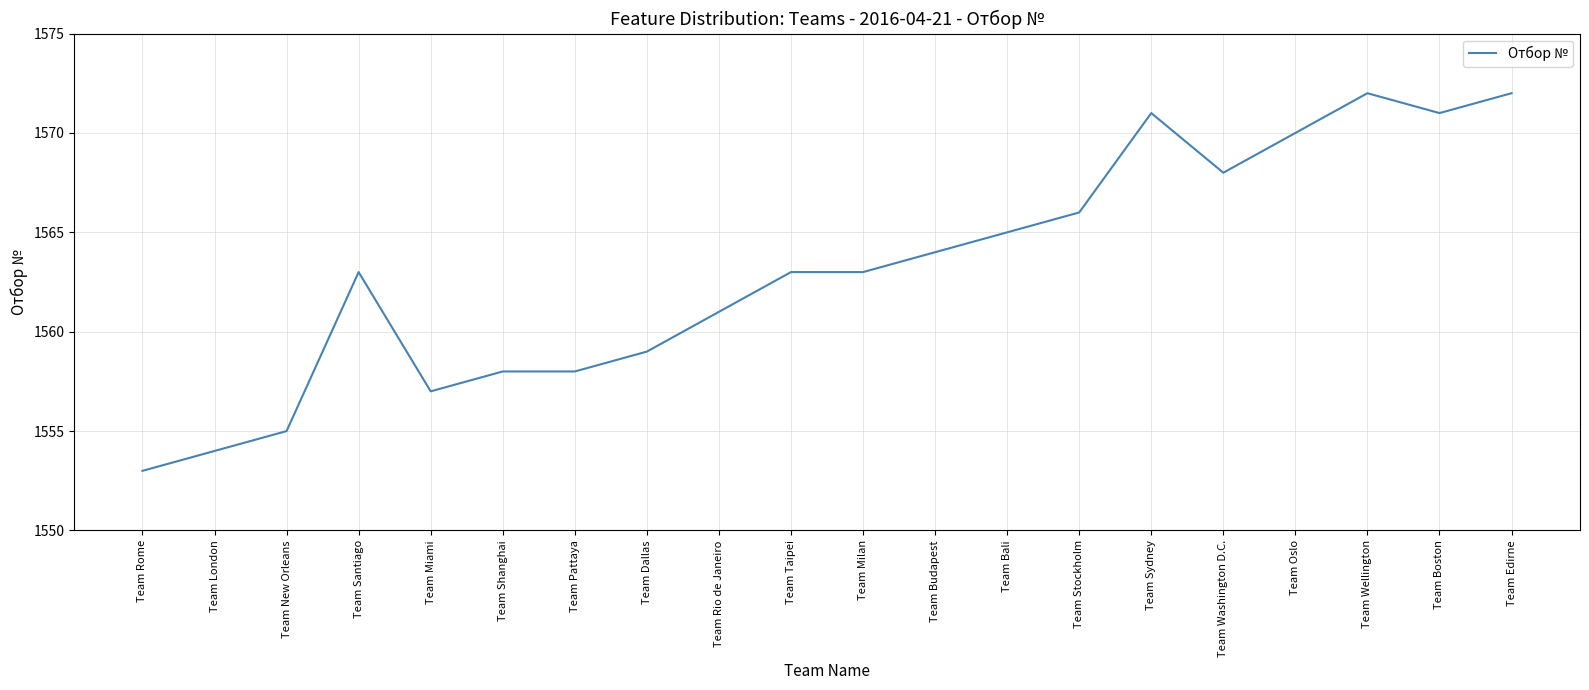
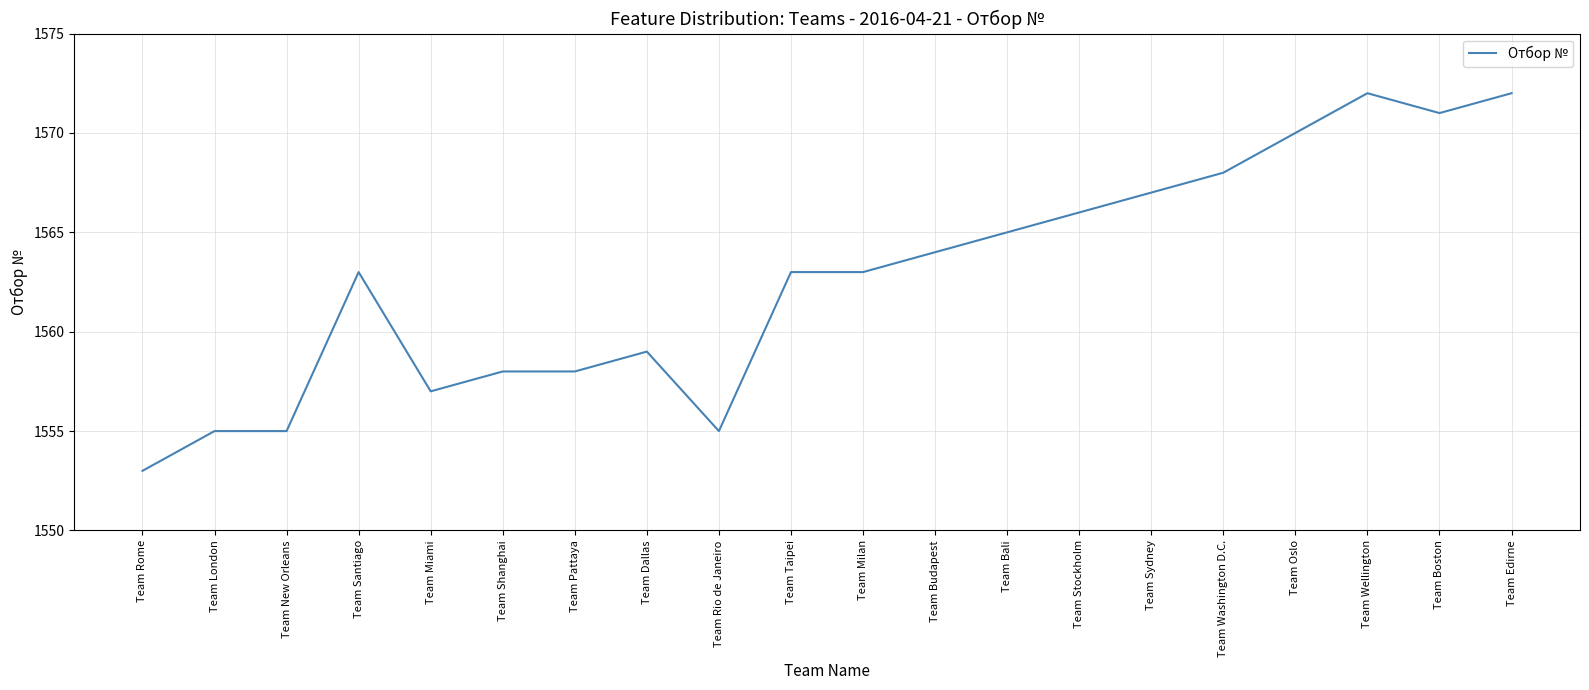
Team London: 1554 -> 1555
Team Rio de Janeiro: 1561 -> 1555
Team Sydney: 1571 -> 1567
